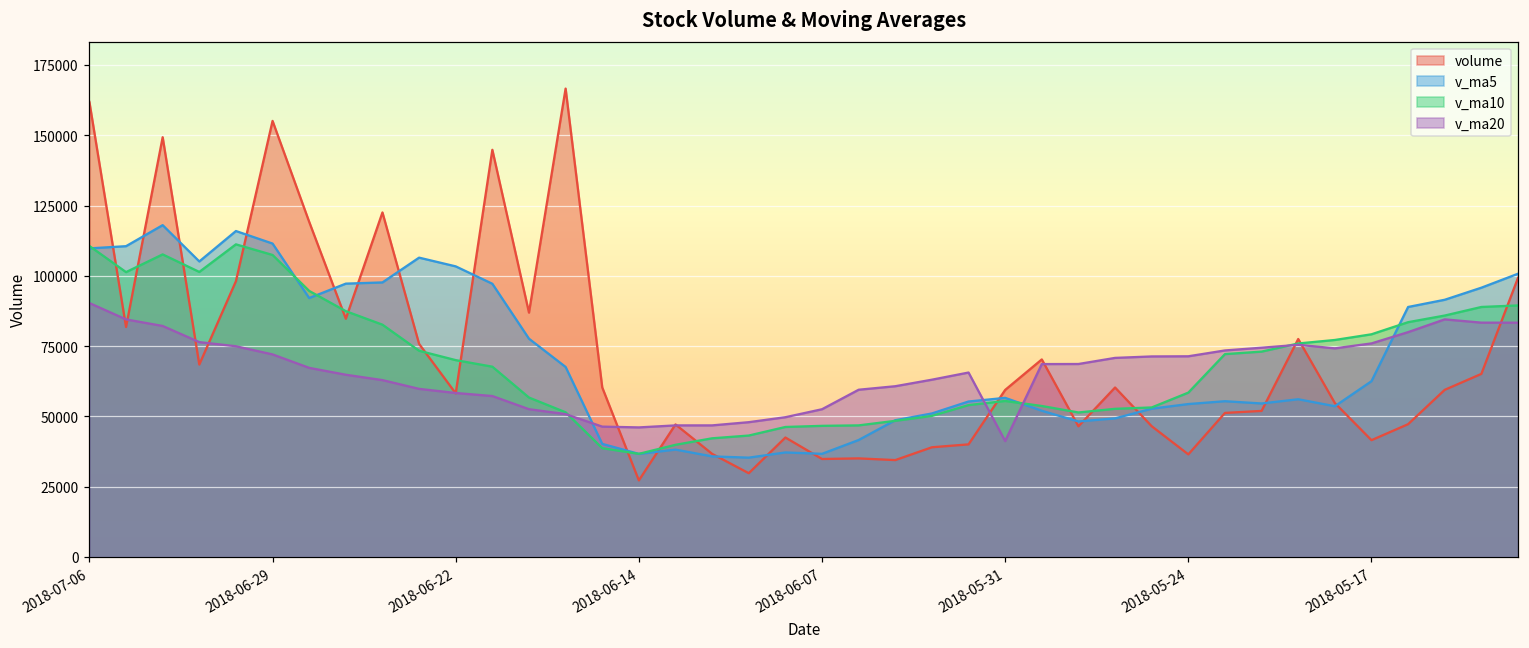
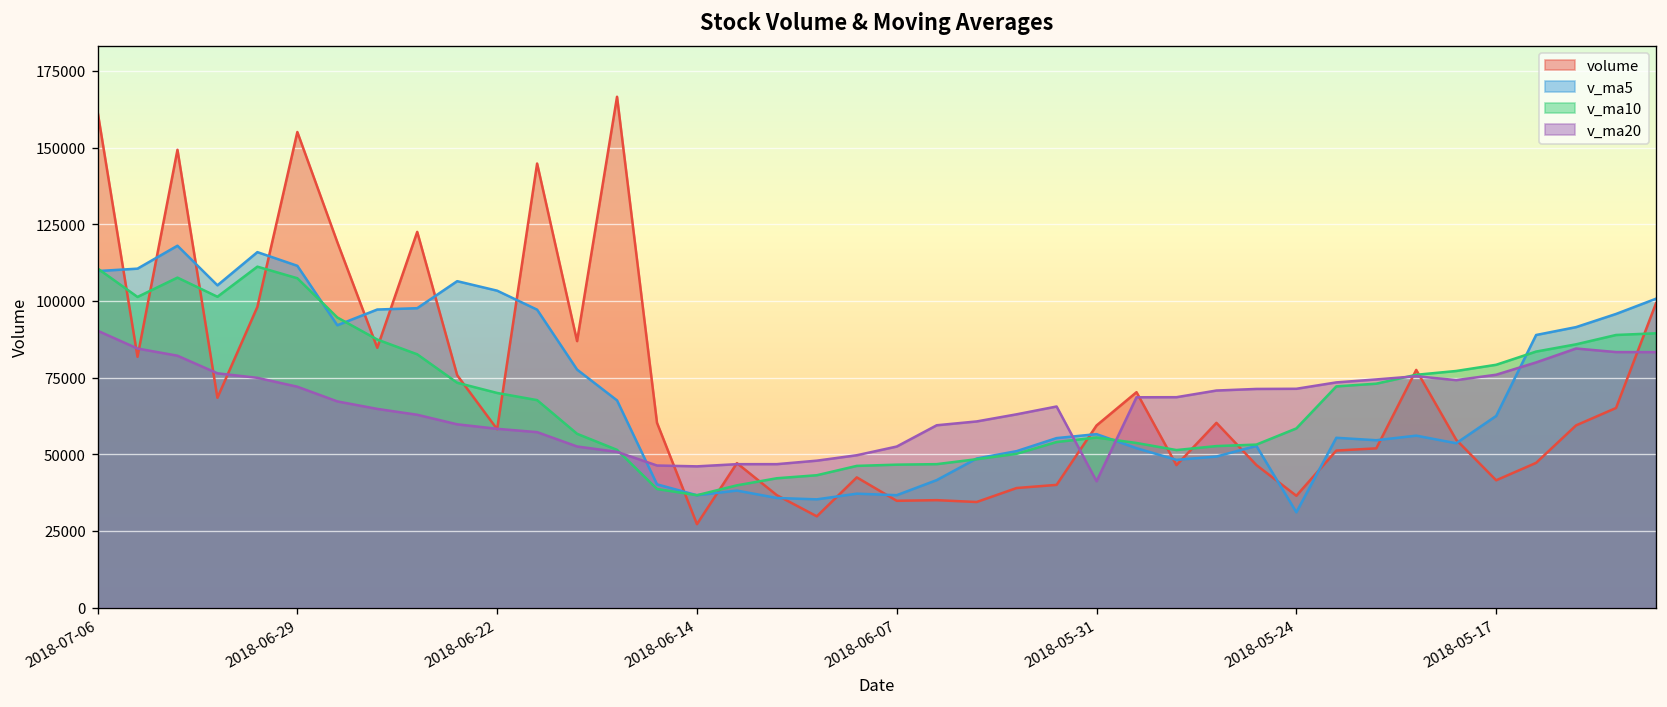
v_ma5, 2018-05-24: 54000 -> 31000
